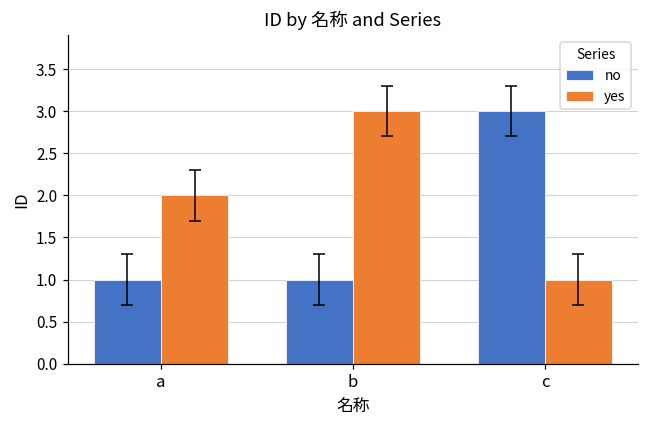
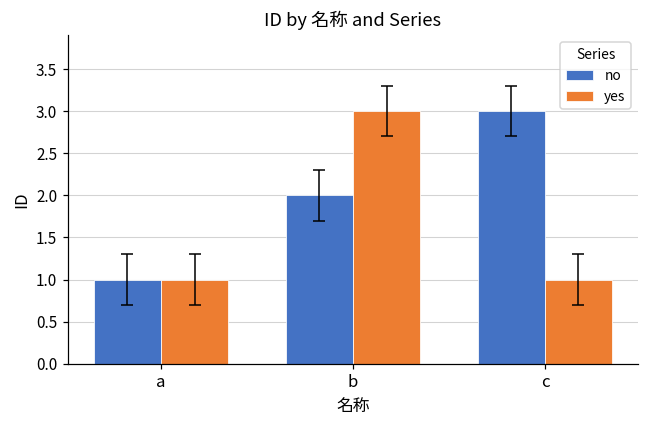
yes, a: 2 -> 1
no, b: 1 -> 2
